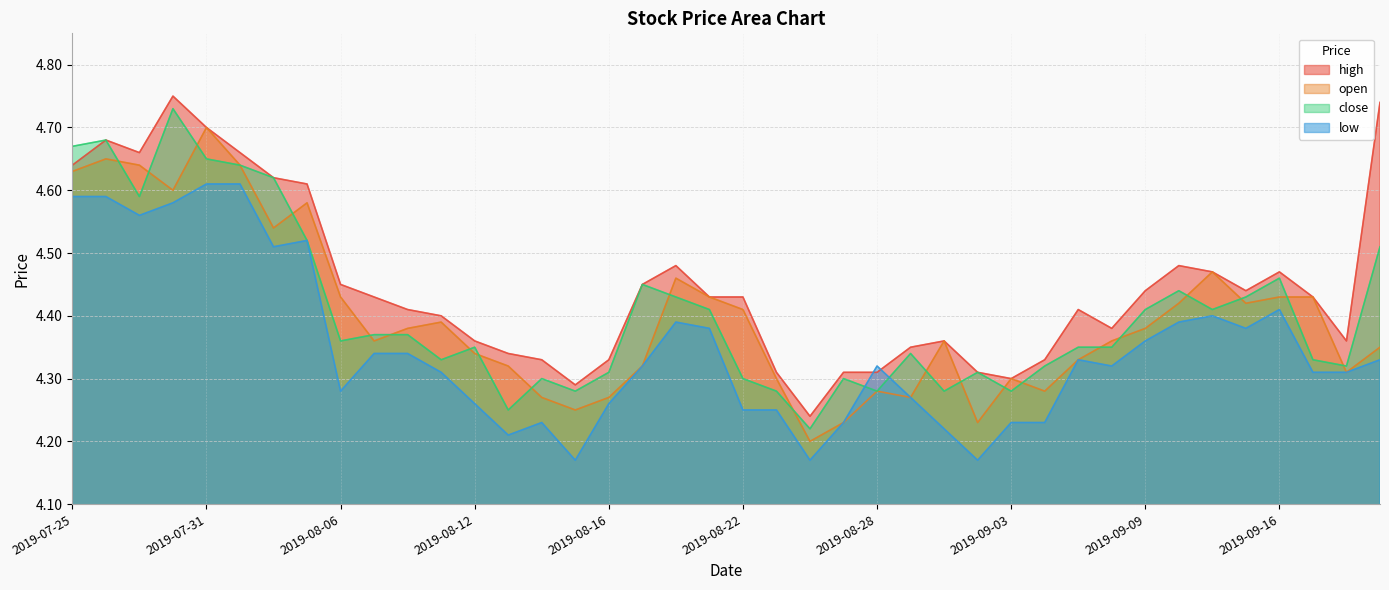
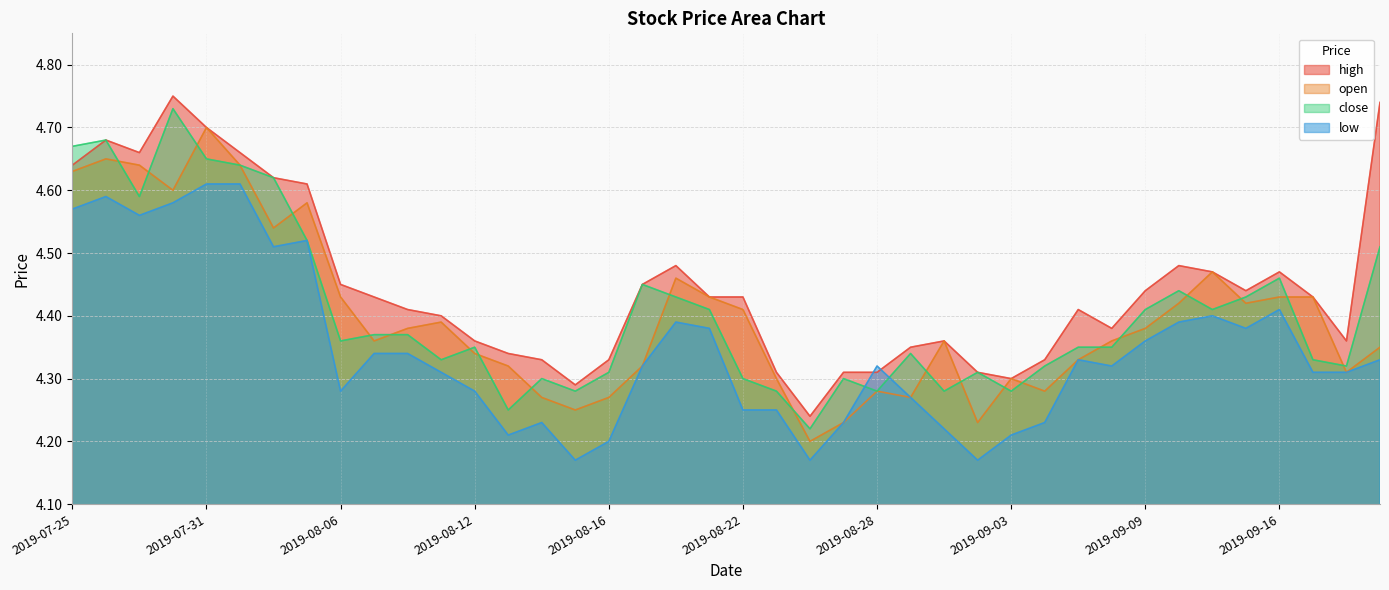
low, 2019-07-25: 4.59 -> 4.57
low, 2019-08-12: 4.26 -> 4.28
low, 2019-08-16: 4.26 -> 4.20
low, 2019-09-03: 4.23 -> 4.21
